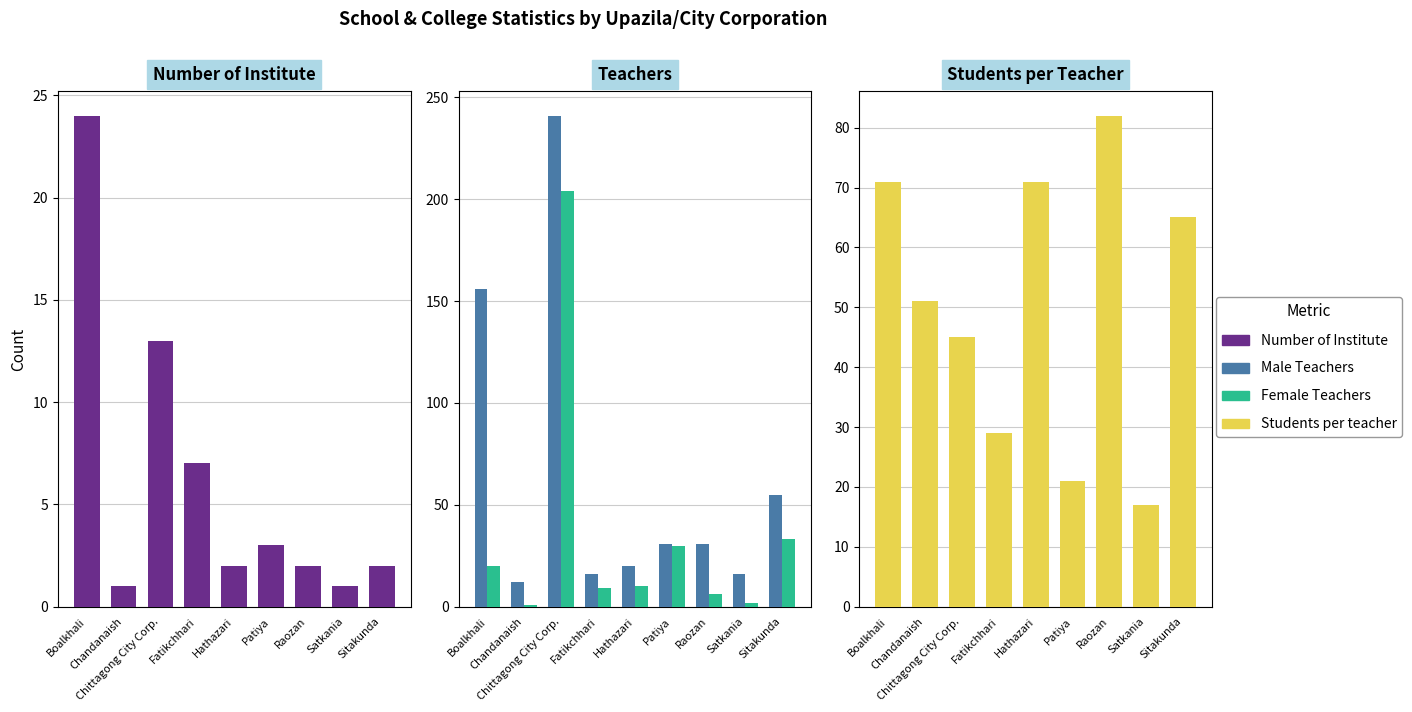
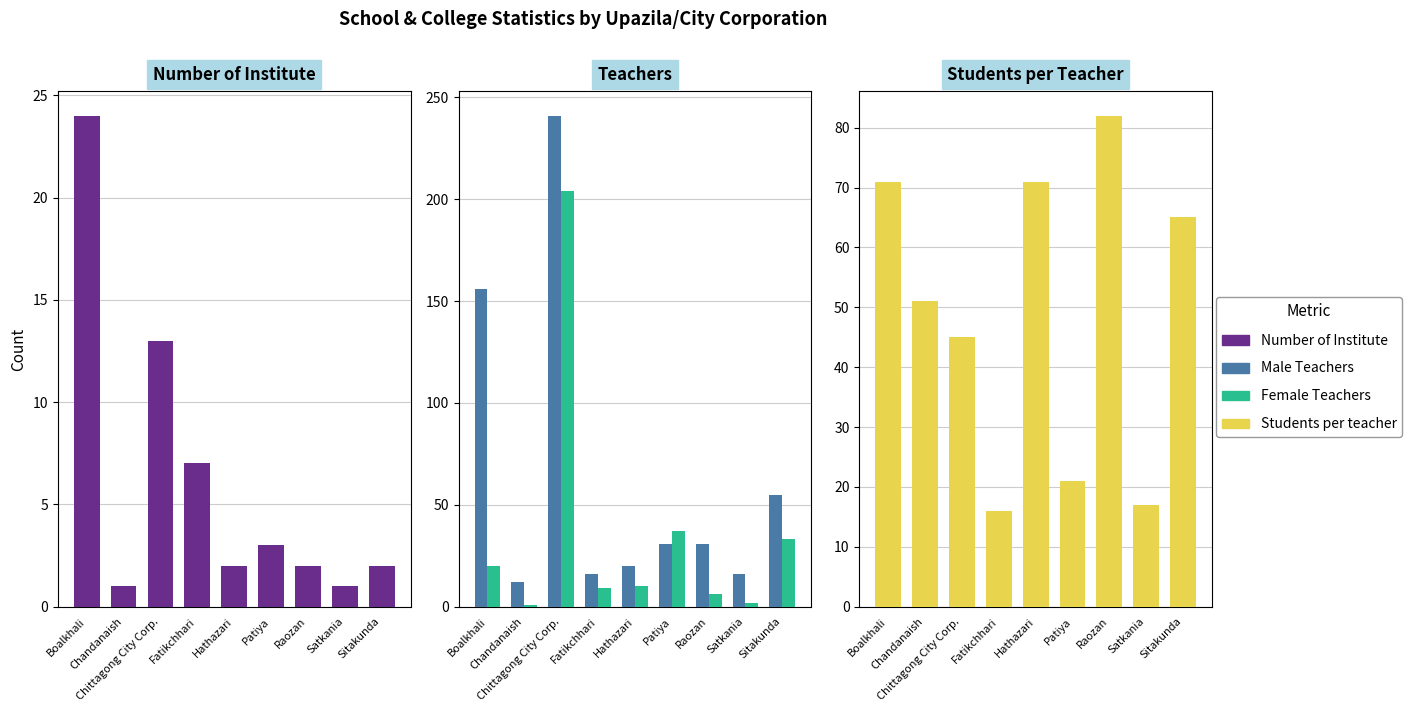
Teachers, Female Teachers, Patiya: 30 -> 37
Students per Teacher, Fatikchhari: 29 -> 16
